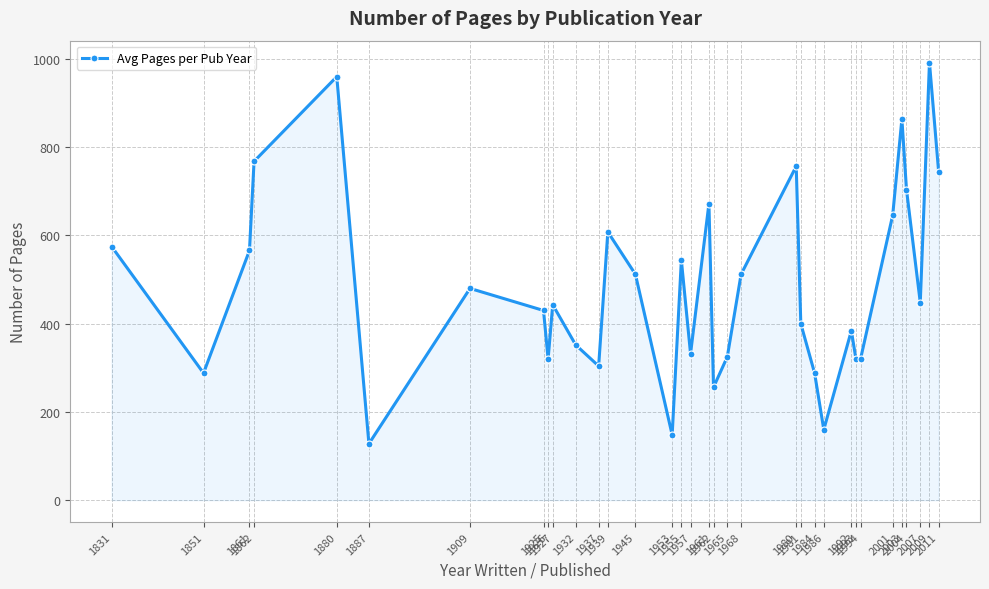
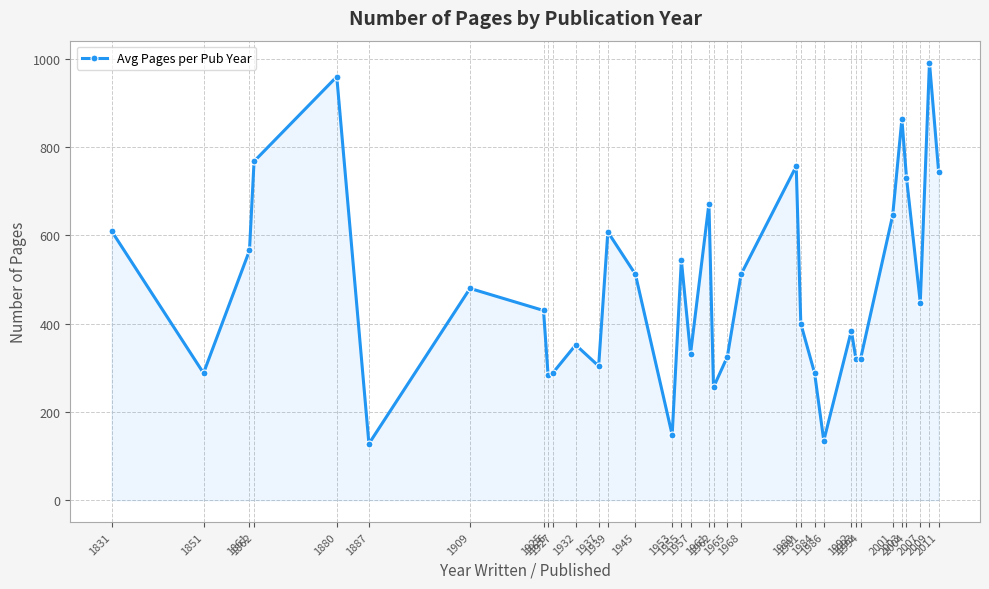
1831: 580 -> 610
1926: 320 -> 280
1927: 440 -> 290
1986: 160 -> 140
2004: 700 -> 730
